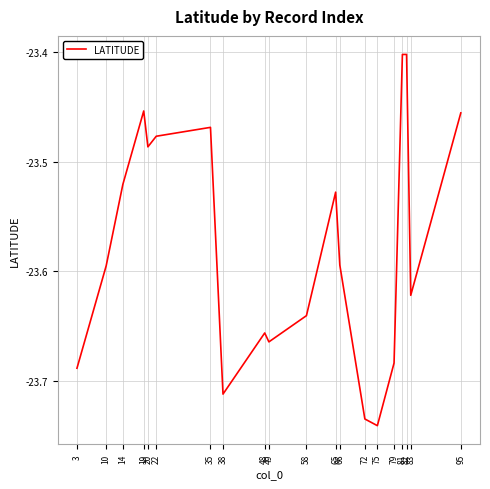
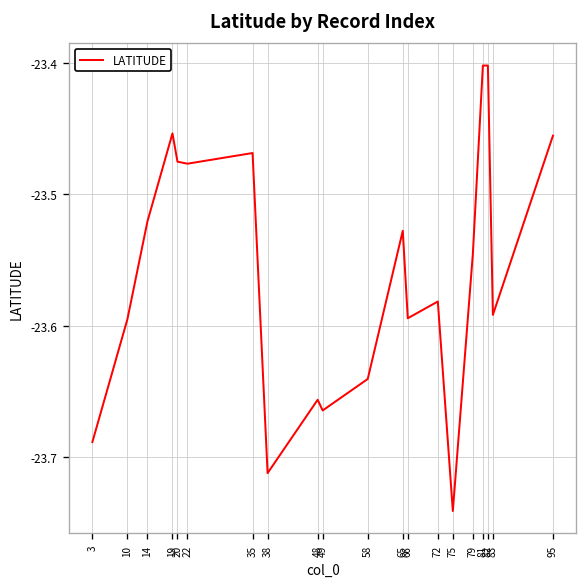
20: -23.486 -> -23.475
72: -23.735 -> -23.582
79: -23.684 -> -23.545
83: -23.622 -> -23.592
